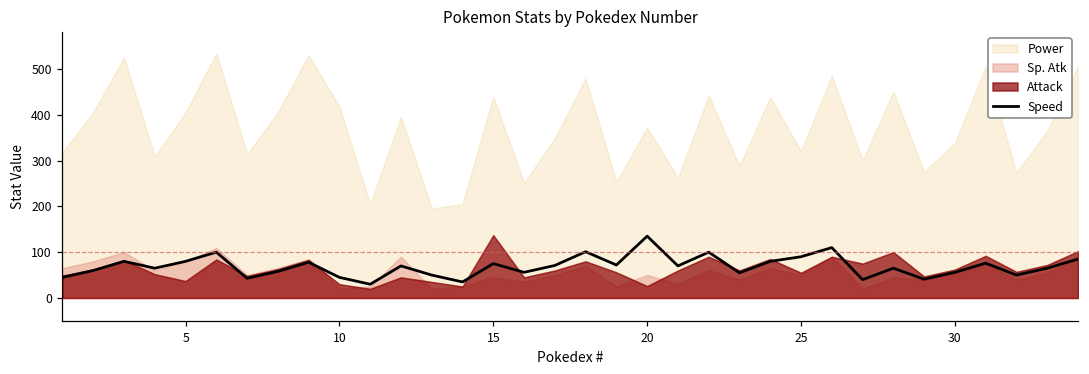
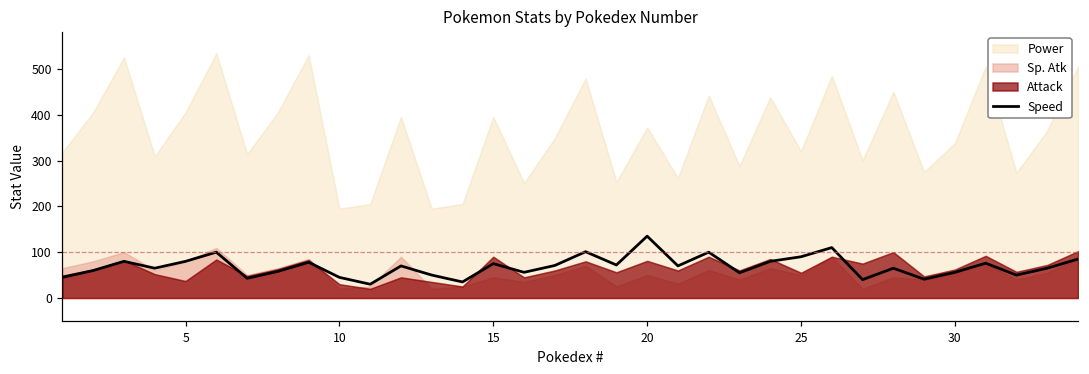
Power, 10: 420 -> 200
Power, 15: 440 -> 400
Attack, 15: 140 -> 90
Attack, 20: 30 -> 80
